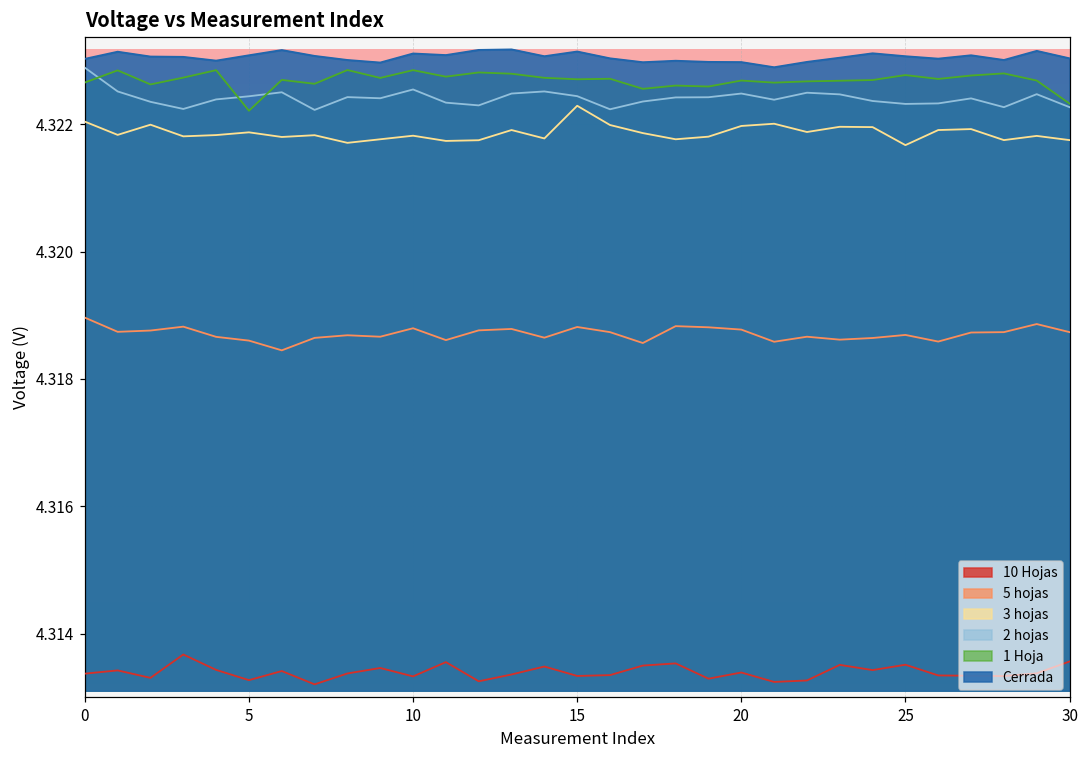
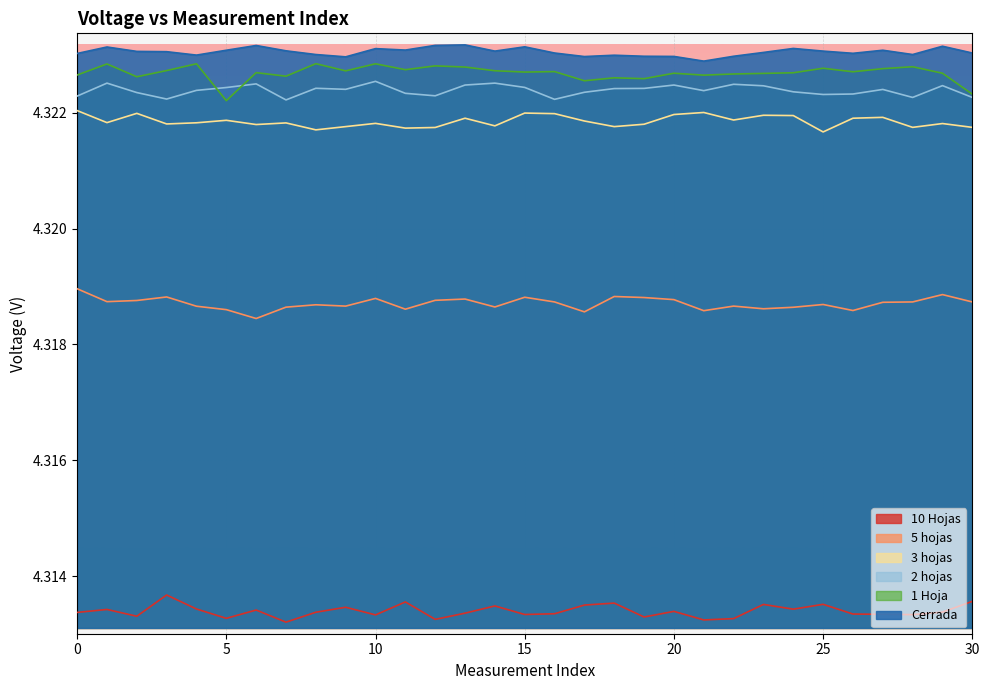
2 hojas, 0: 4.3229 -> 4.3223
3 hojas, 15: 4.3223 -> 4.3220
